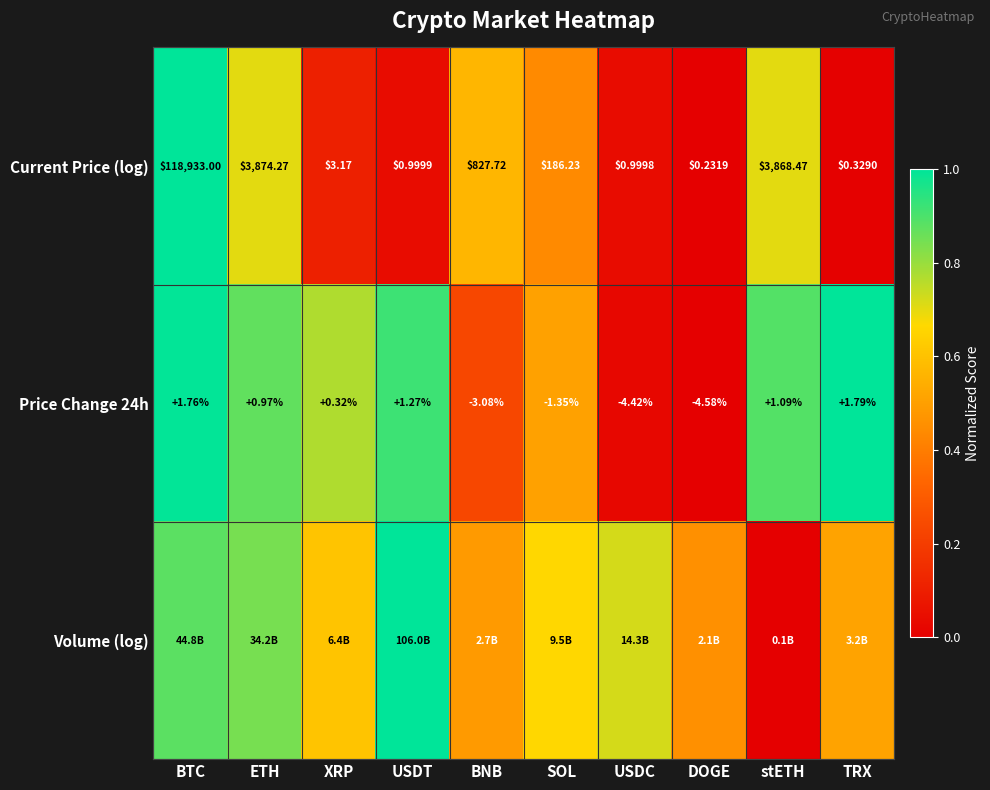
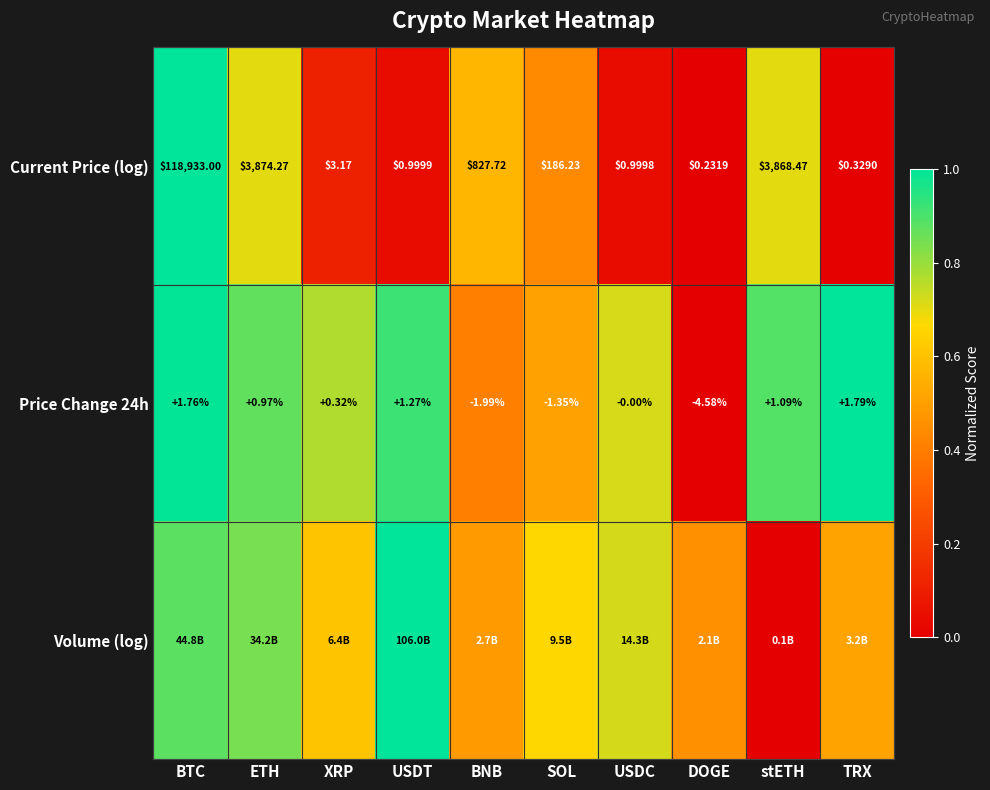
Price Change 24h, BNB: -3.08% -> -1.99%
Price Change 24h, USDC: -4.42% -> -0.00%
